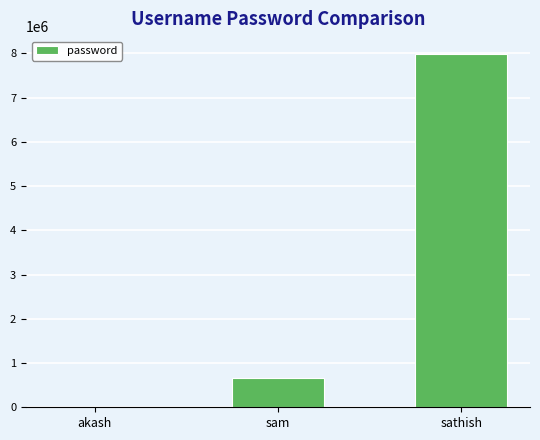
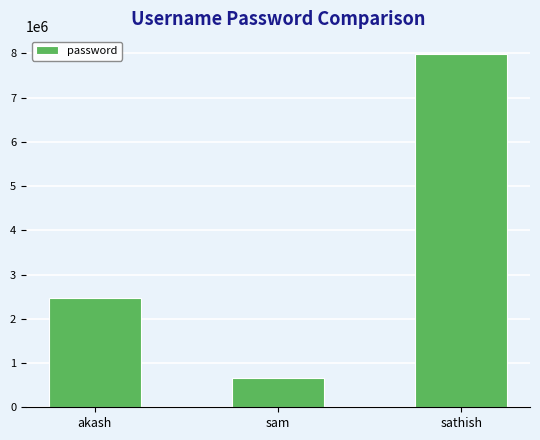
akash: 0 -> 2500000
